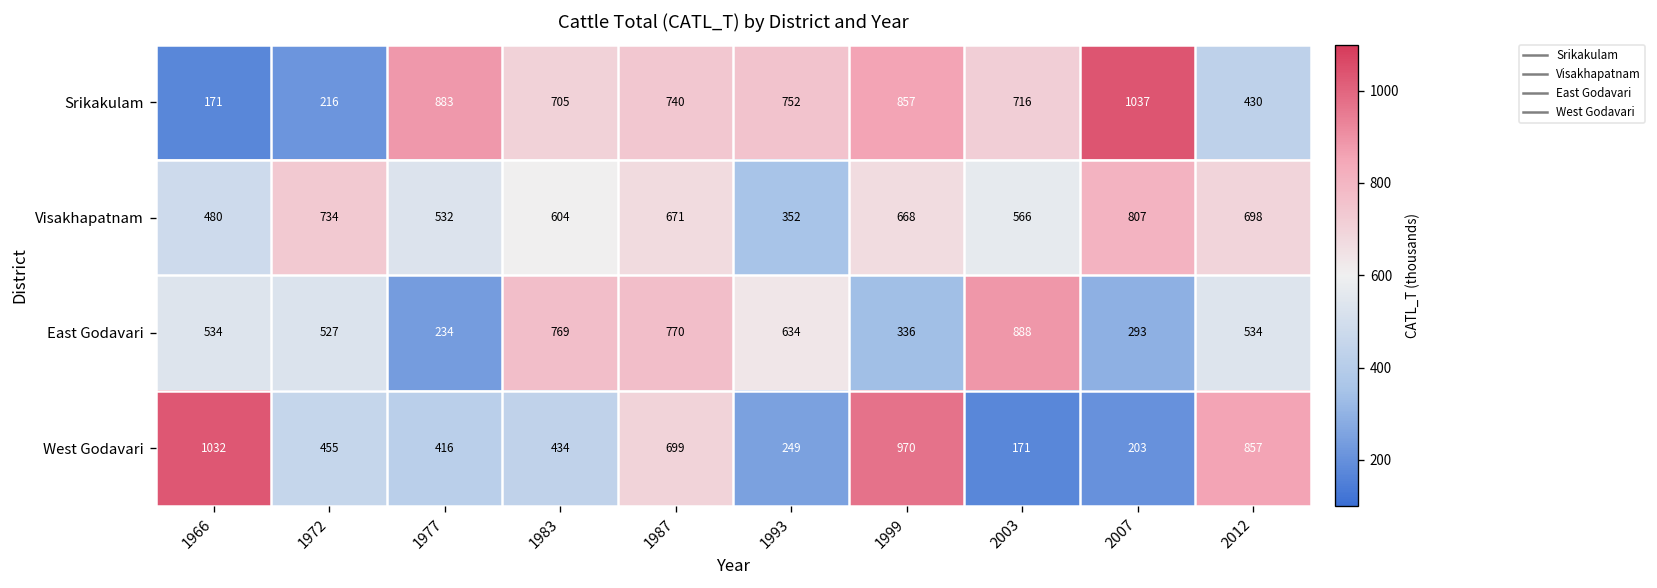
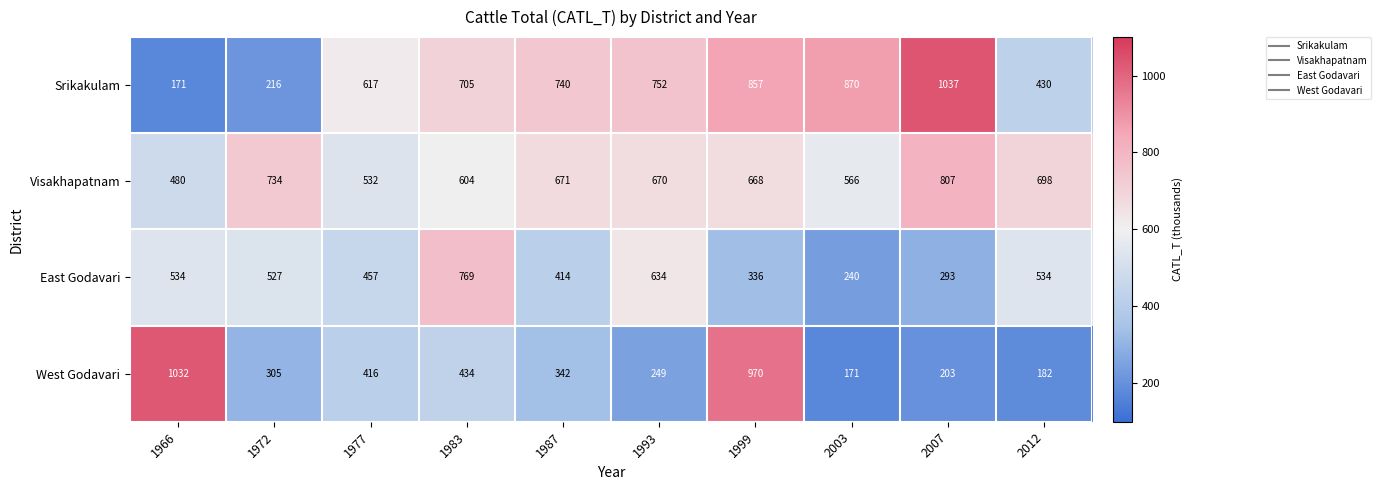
Srikakulam, 1977: 883 -> 617
Srikakulam, 2003: 716 -> 870
Visakhapatnam, 1993: 352 -> 670
East Godavari, 1977: 234 -> 457
East Godavari, 1987: 770 -> 414
East Godavari, 2003: 888 -> 240
West Godavari, 1972: 455 -> 305
West Godavari, 1987: 699 -> 342
West Godavari, 2012: 857 -> 182
